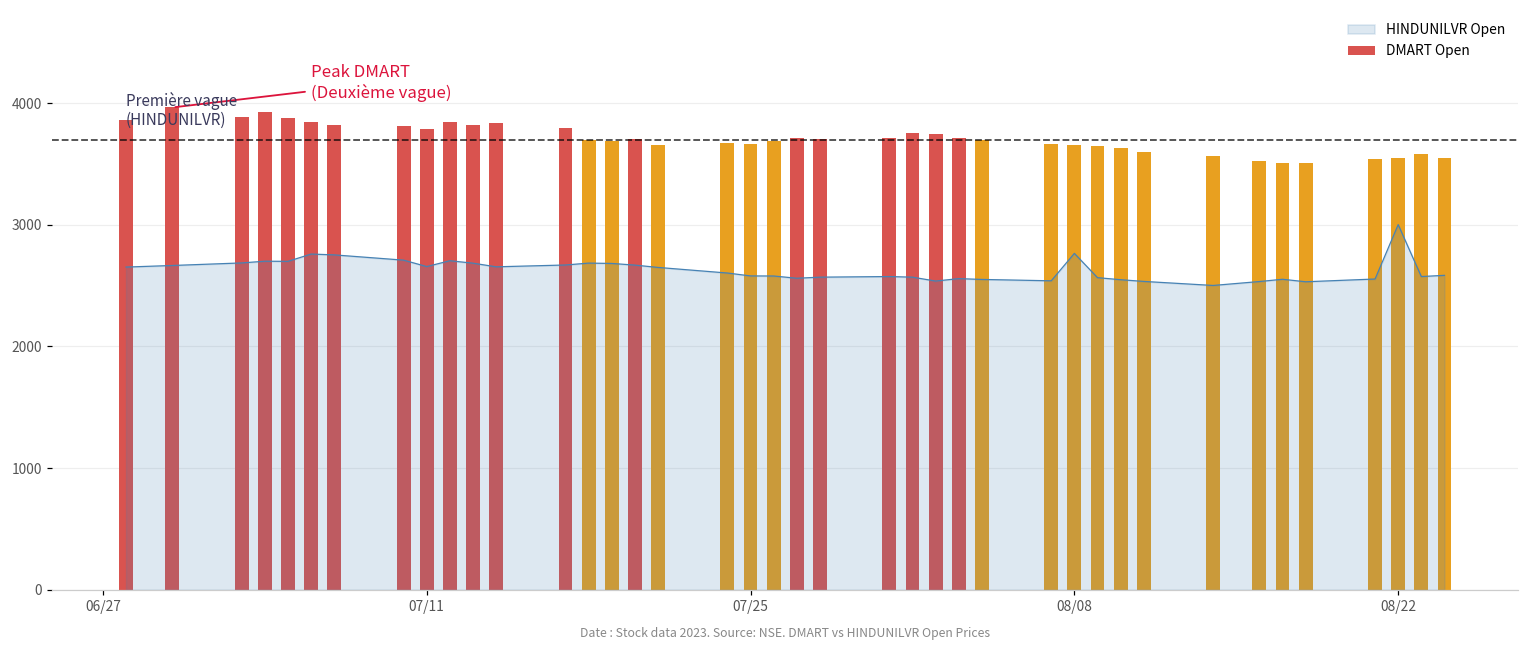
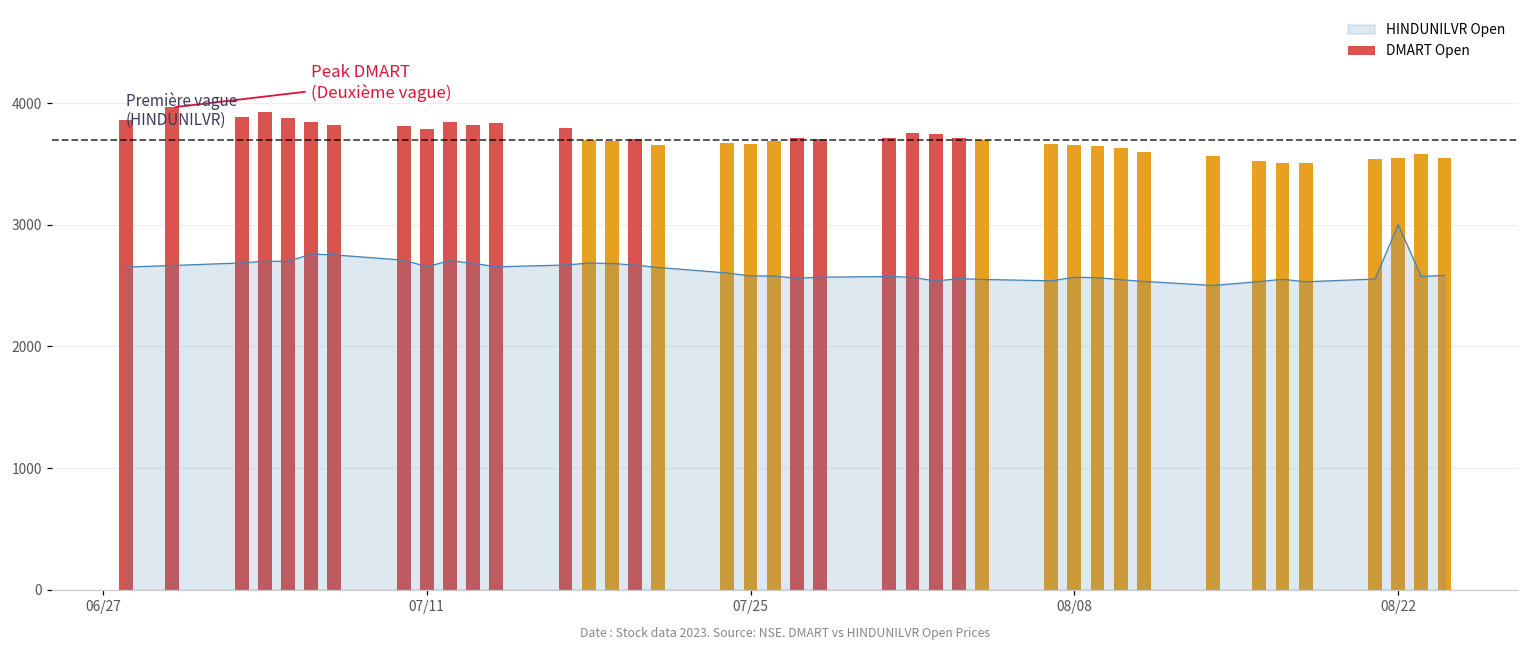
HINDUNILVR Open, 08/08: 2770 -> 2570
